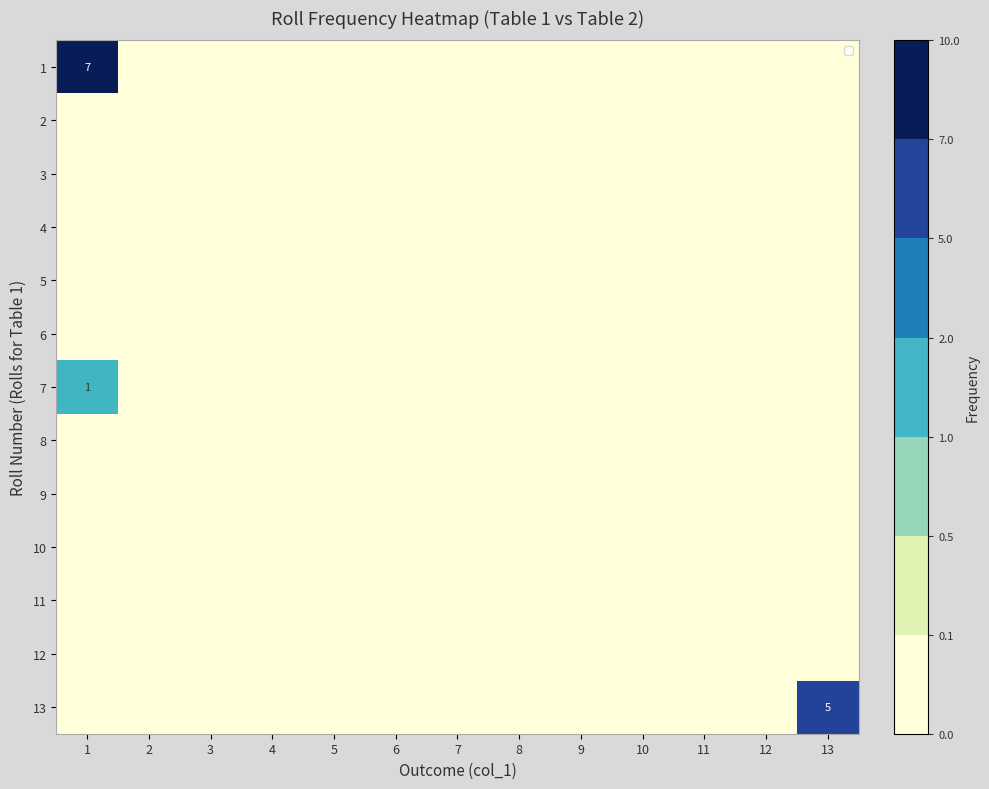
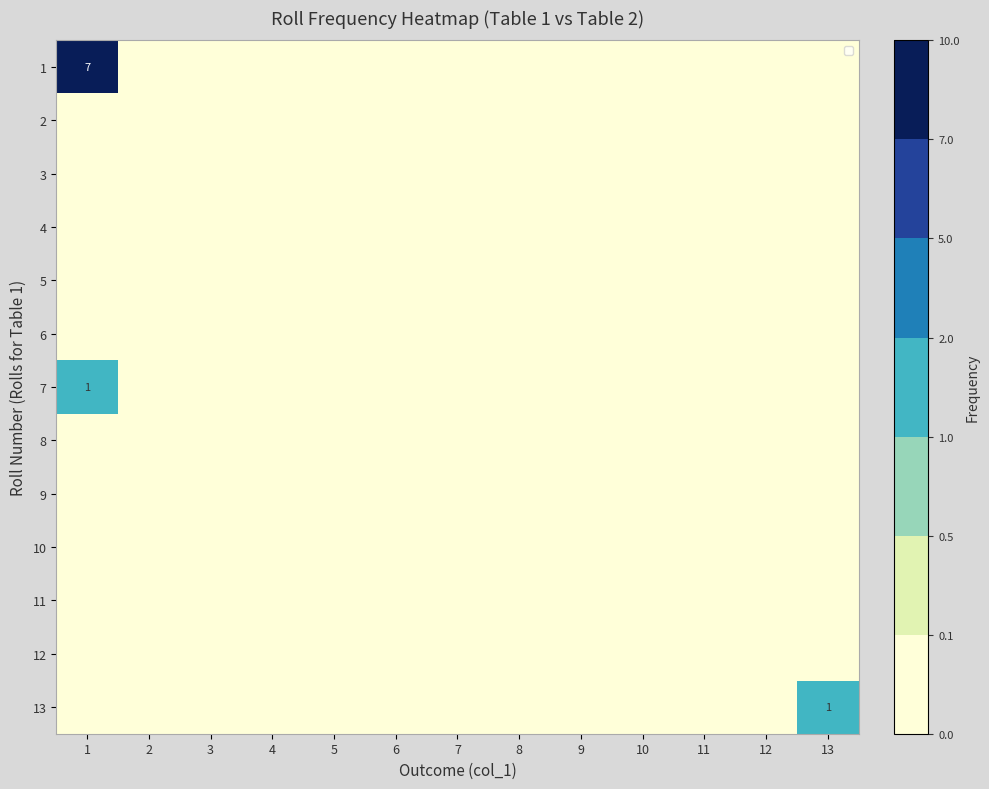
13, 13: 5 -> 1
